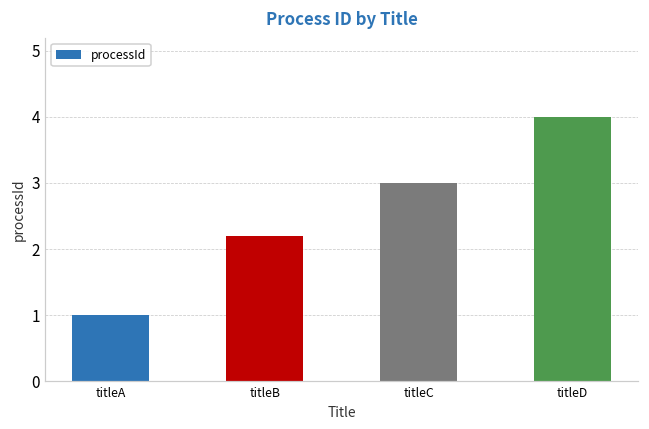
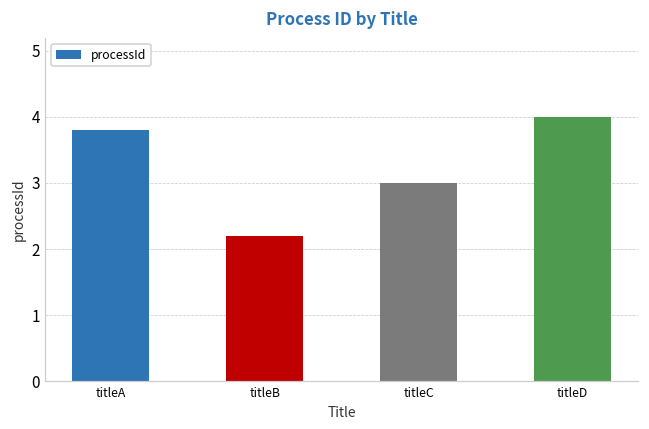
titleA: 1.0 -> 3.8
